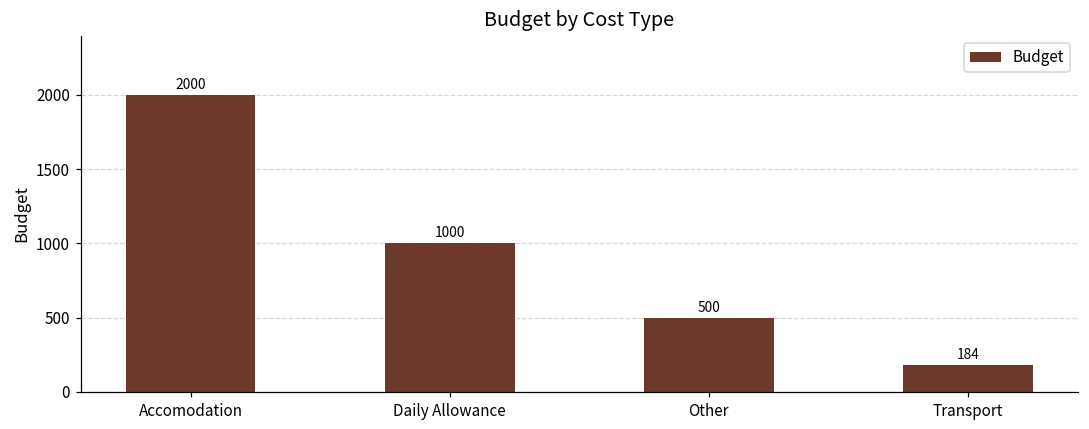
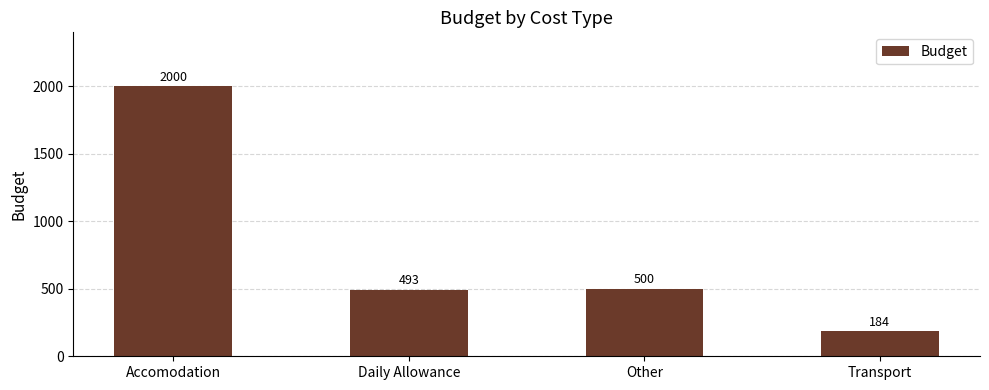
Daily Allowance: 1000 -> 493
